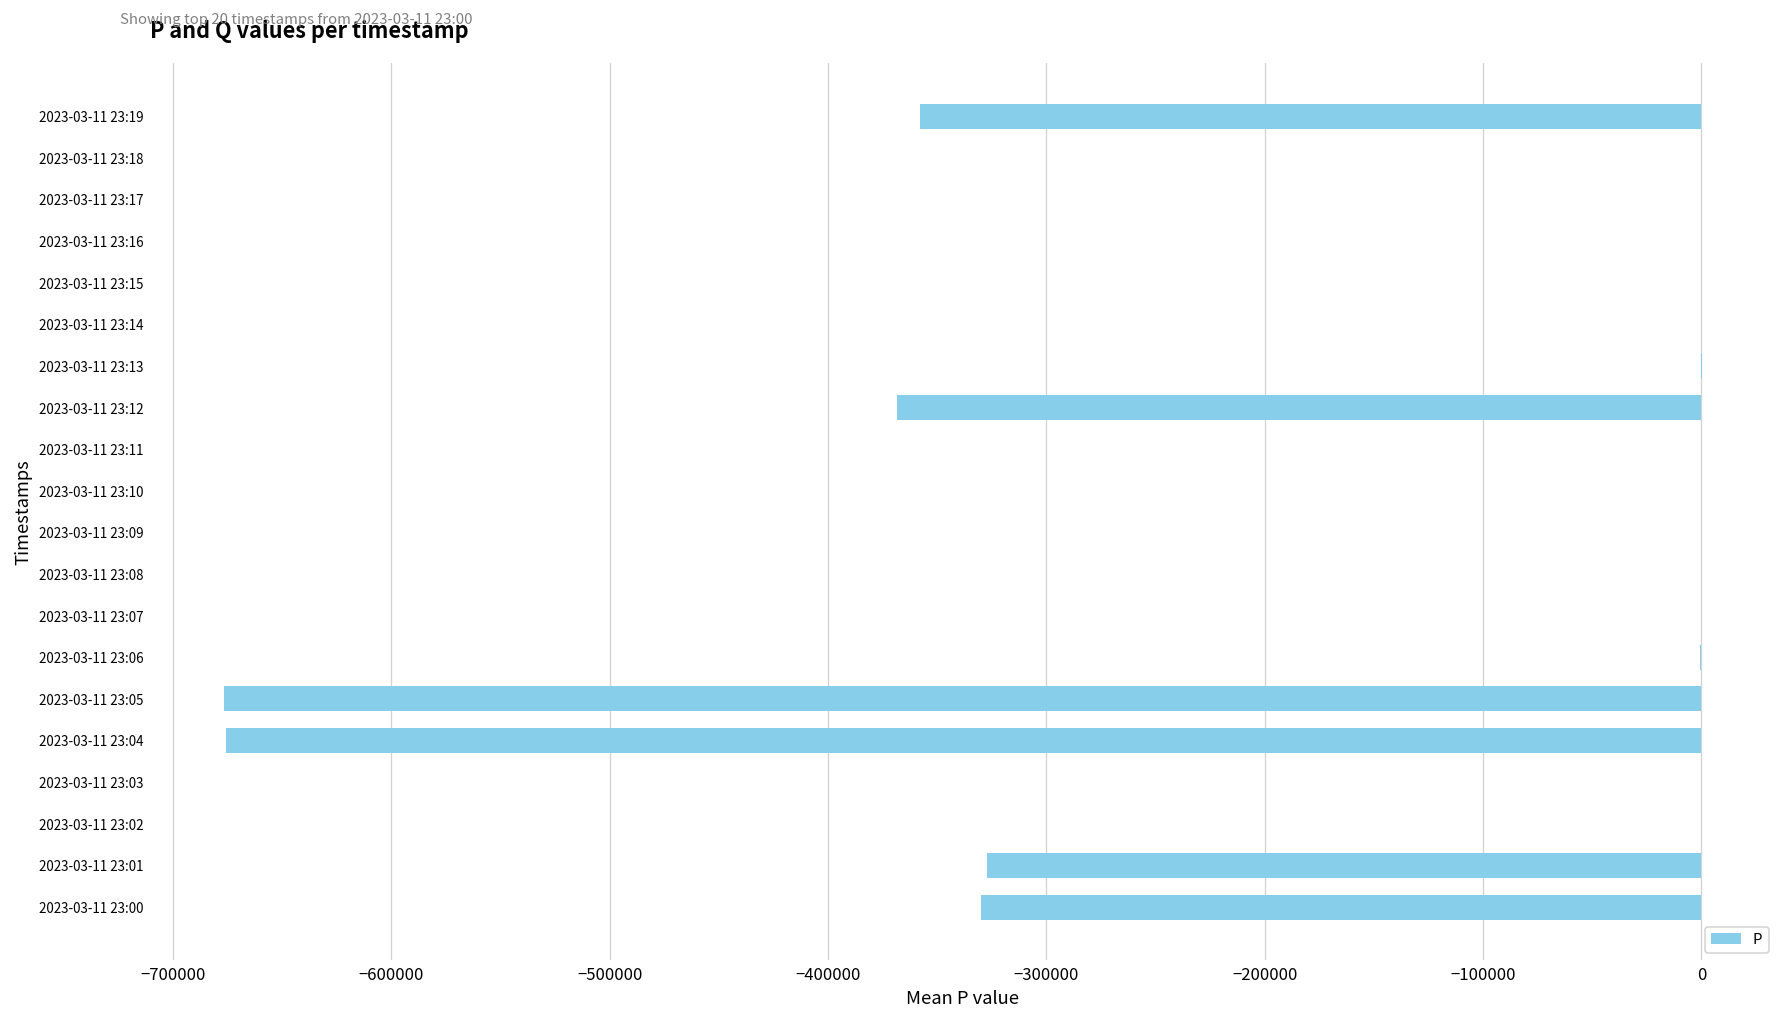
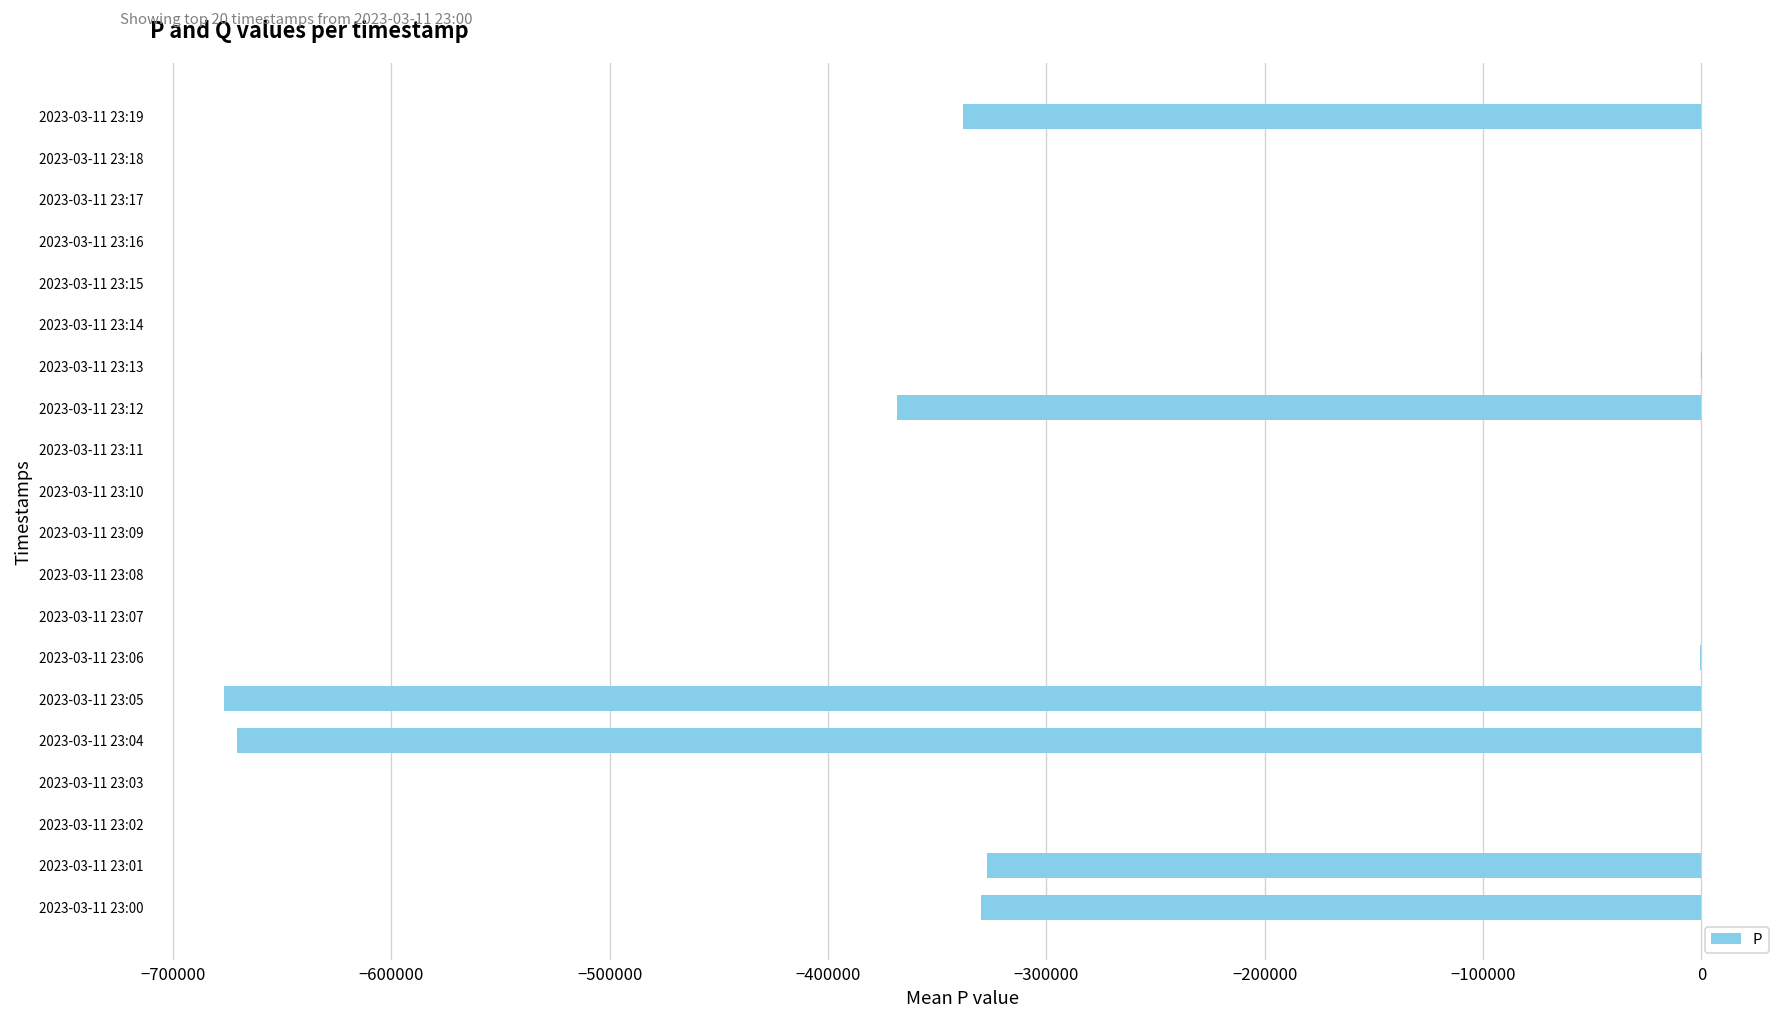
2023-03-11 23:19: -358000 -> -338000
2023-03-11 23:04: -676000 -> -671000
